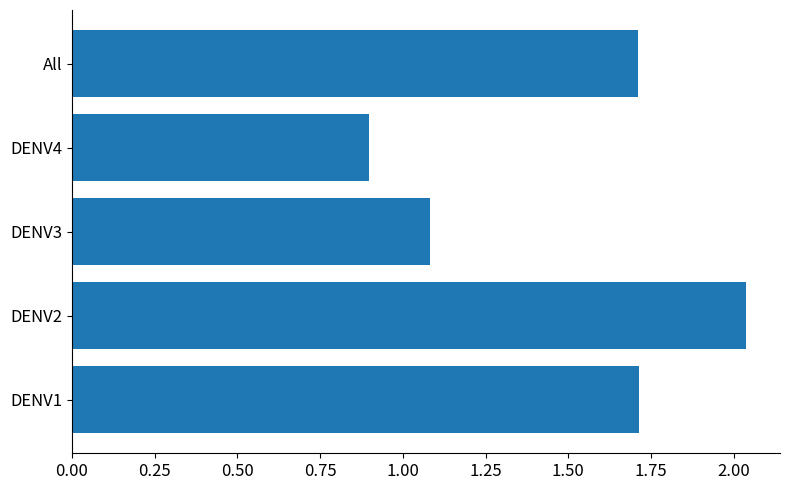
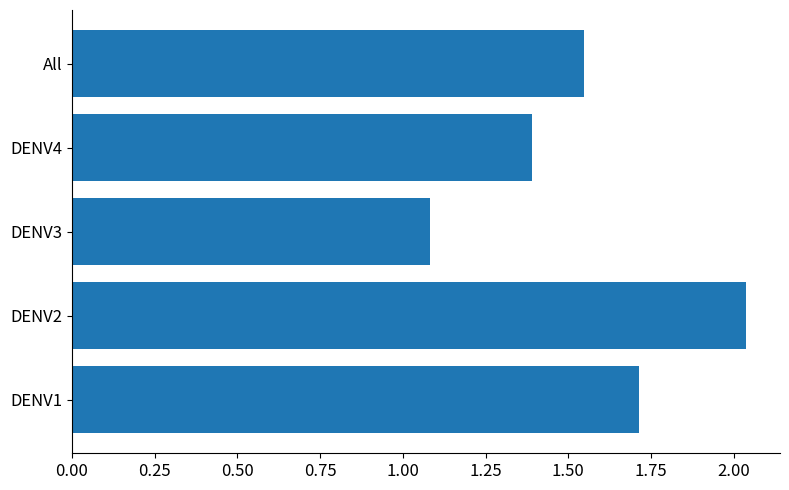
All: 1.71 -> 1.55
DENV4: 0.90 -> 1.39
